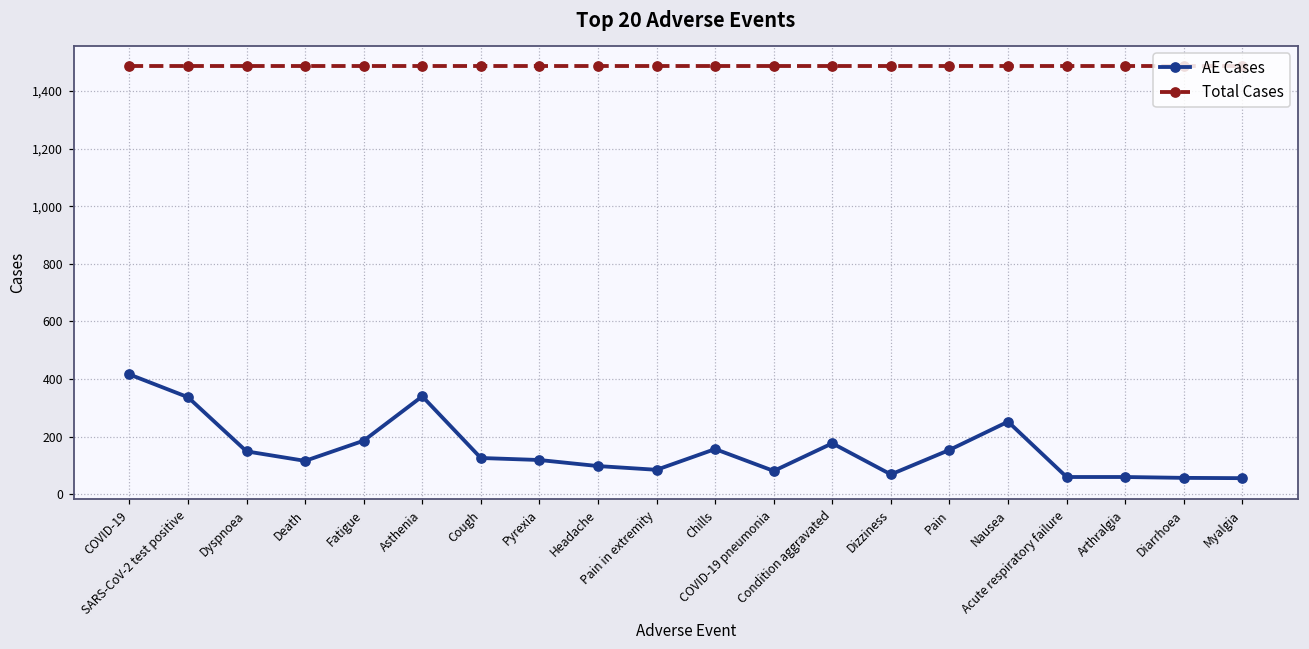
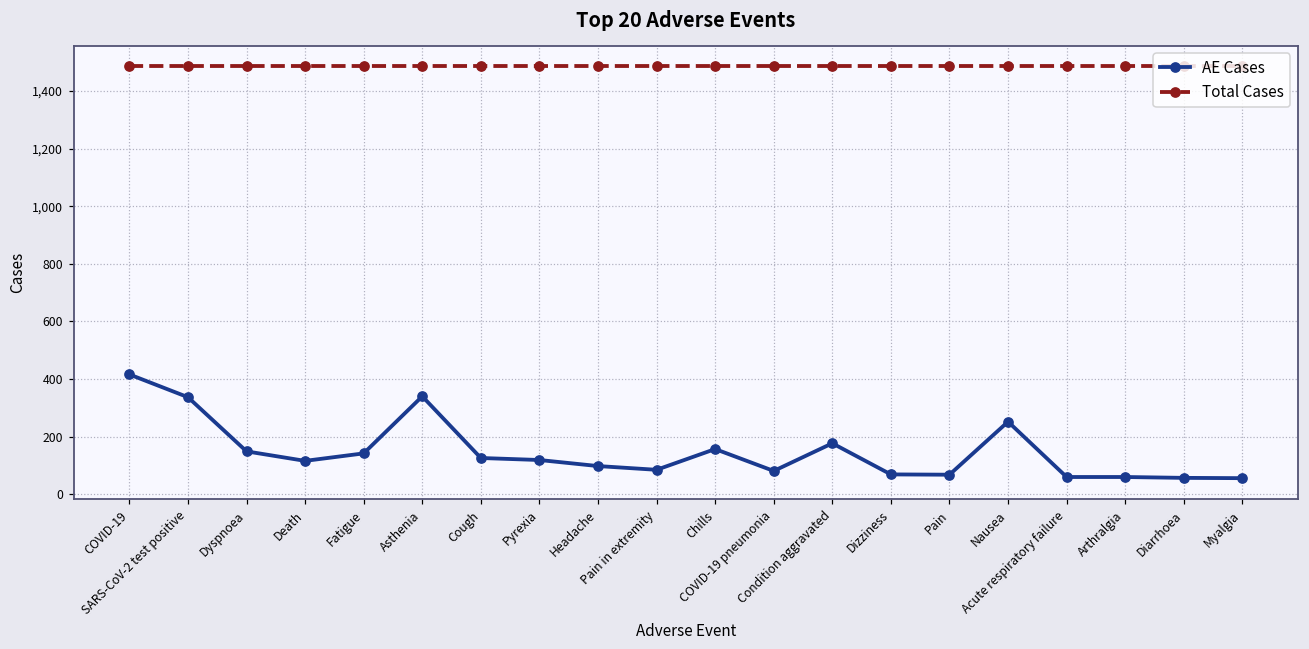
AE Cases, Fatigue: 190 -> 140
AE Cases, Pain: 150 -> 70
